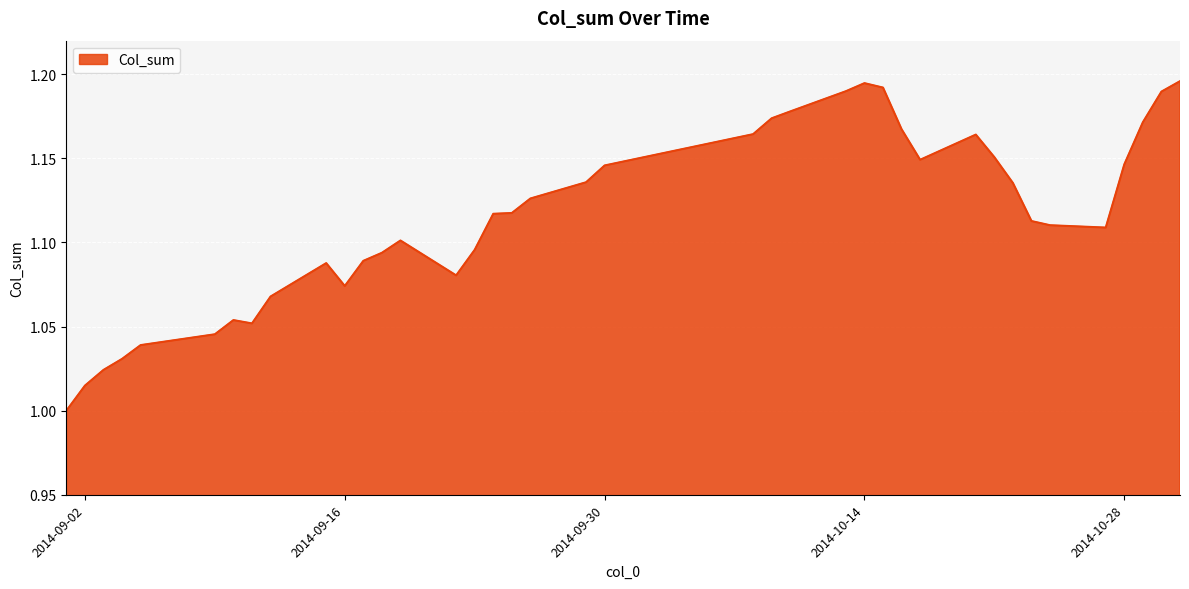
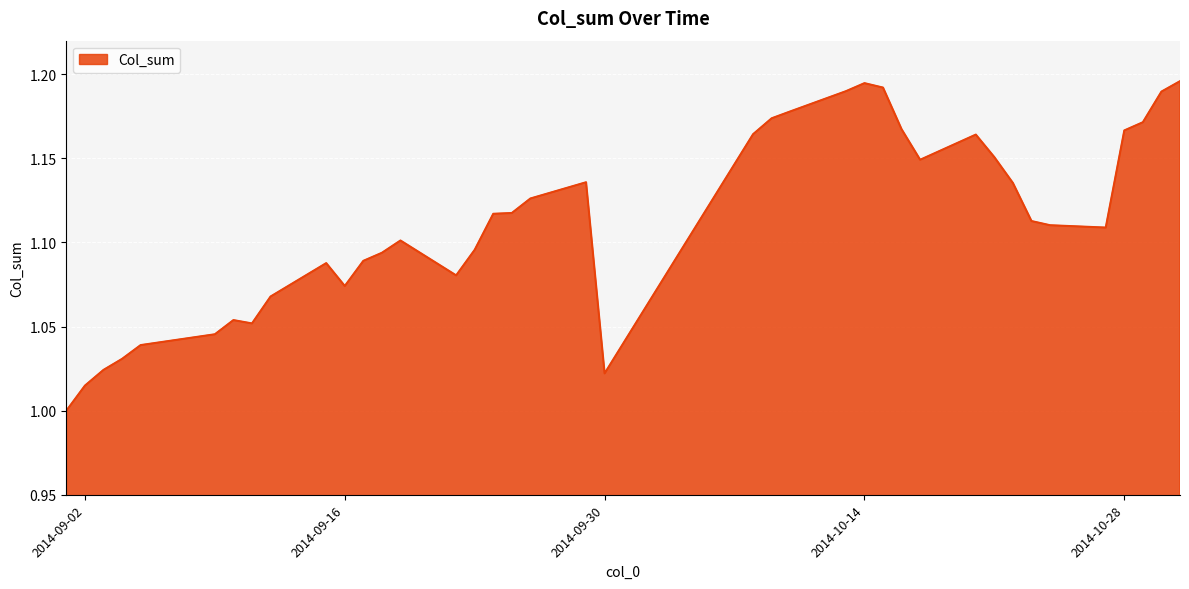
2014-09-30: 1.146 -> 1.022
2014-10-28: 1.146 -> 1.167
